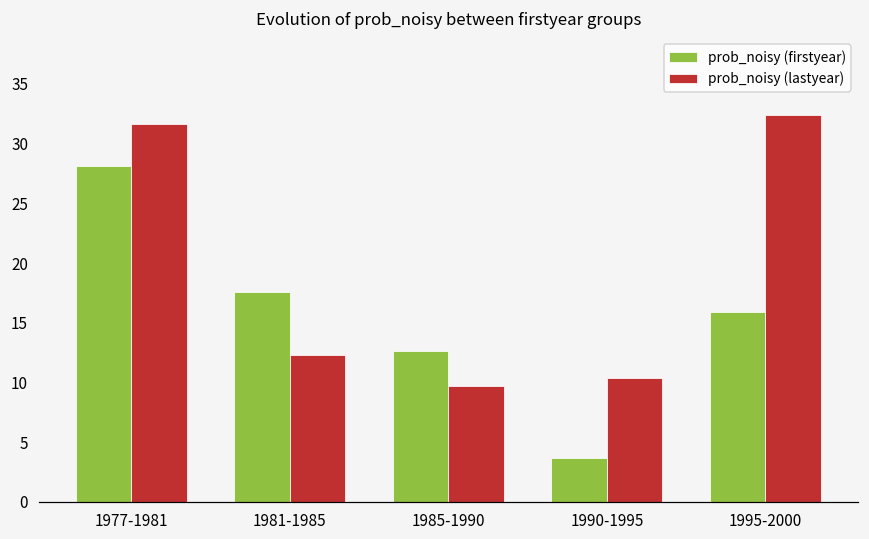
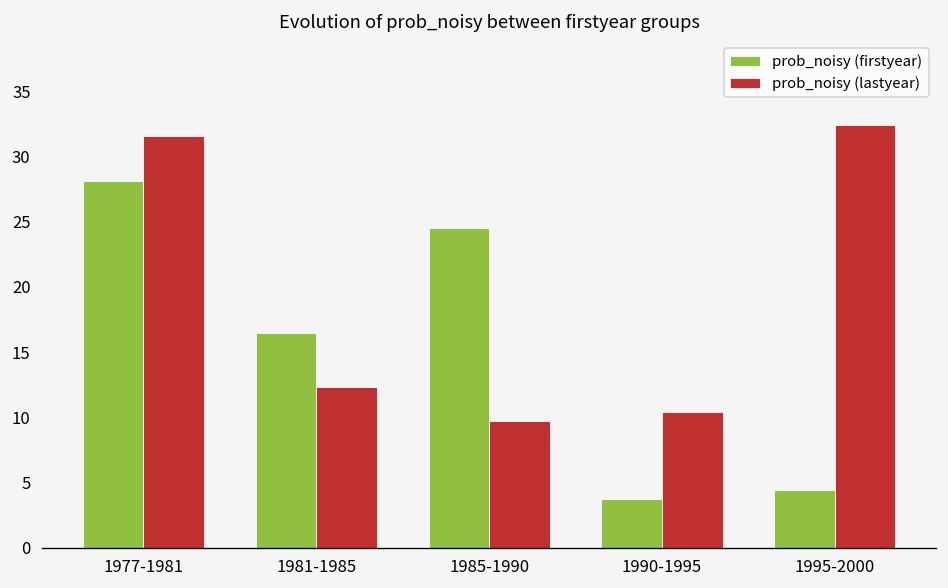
prob_noisy (firstyear), 1981-1985: 17.6 -> 16.5
prob_noisy (firstyear), 1985-1990: 12.6 -> 24.5
prob_noisy (firstyear), 1995-2000: 15.9 -> 4.4
